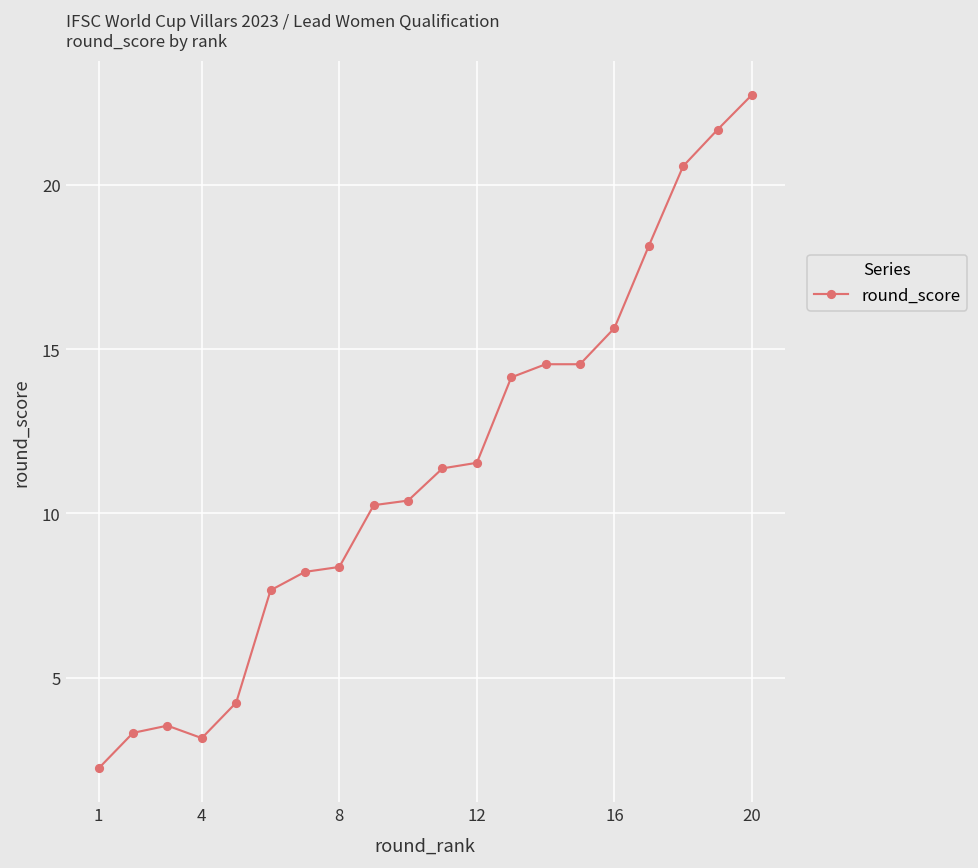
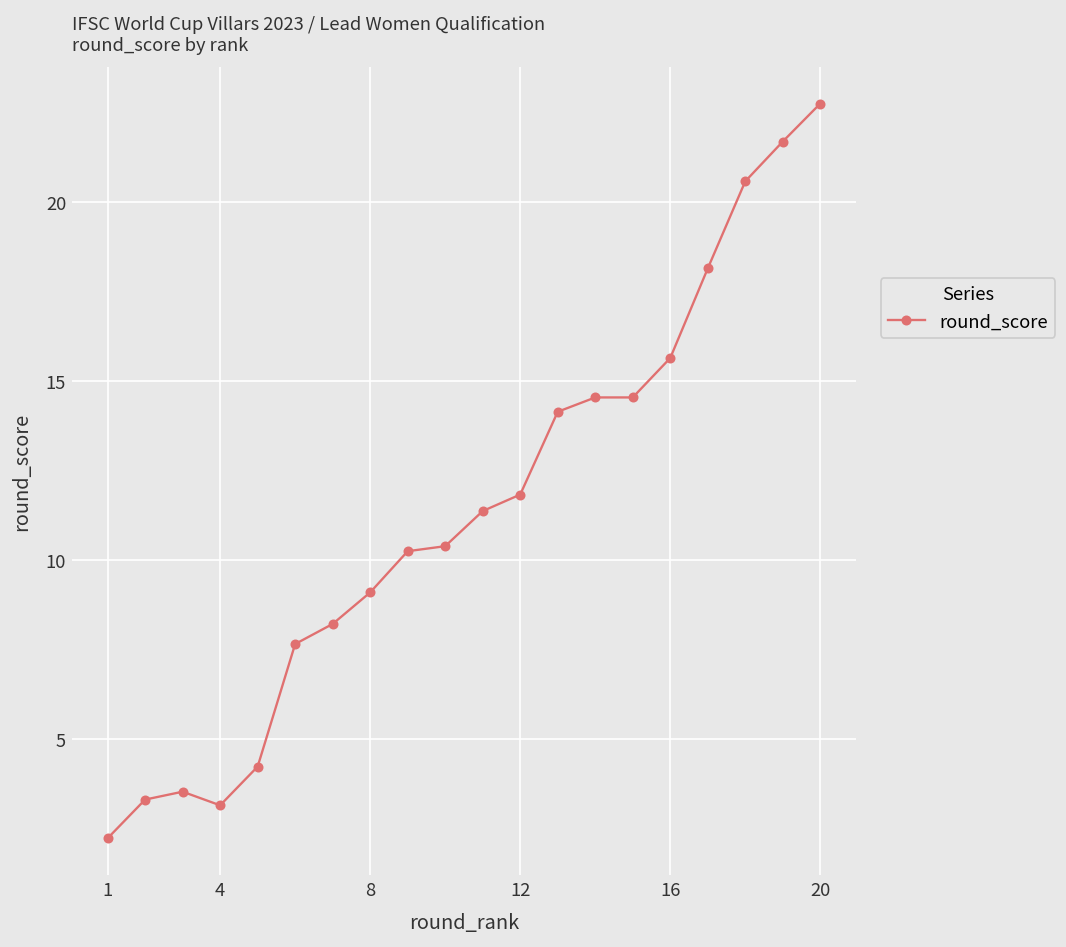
8: 8.4 -> 9.1
12: 11.5 -> 11.8
